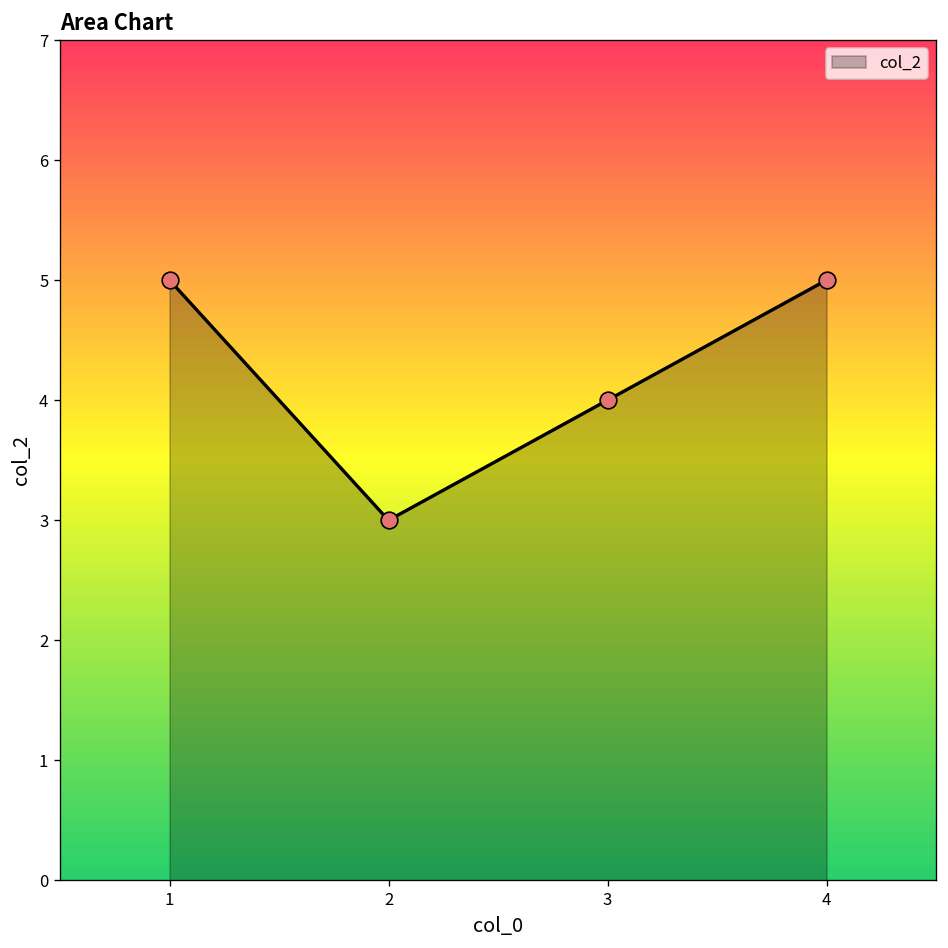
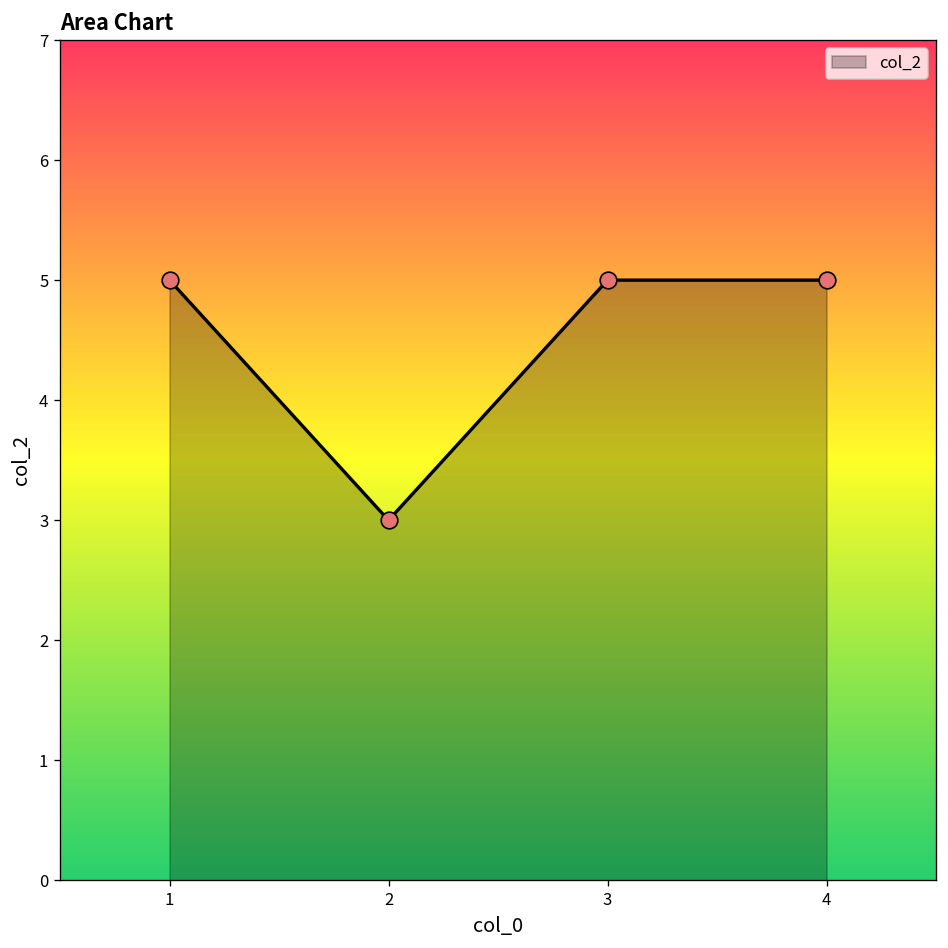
3: 4 -> 5
